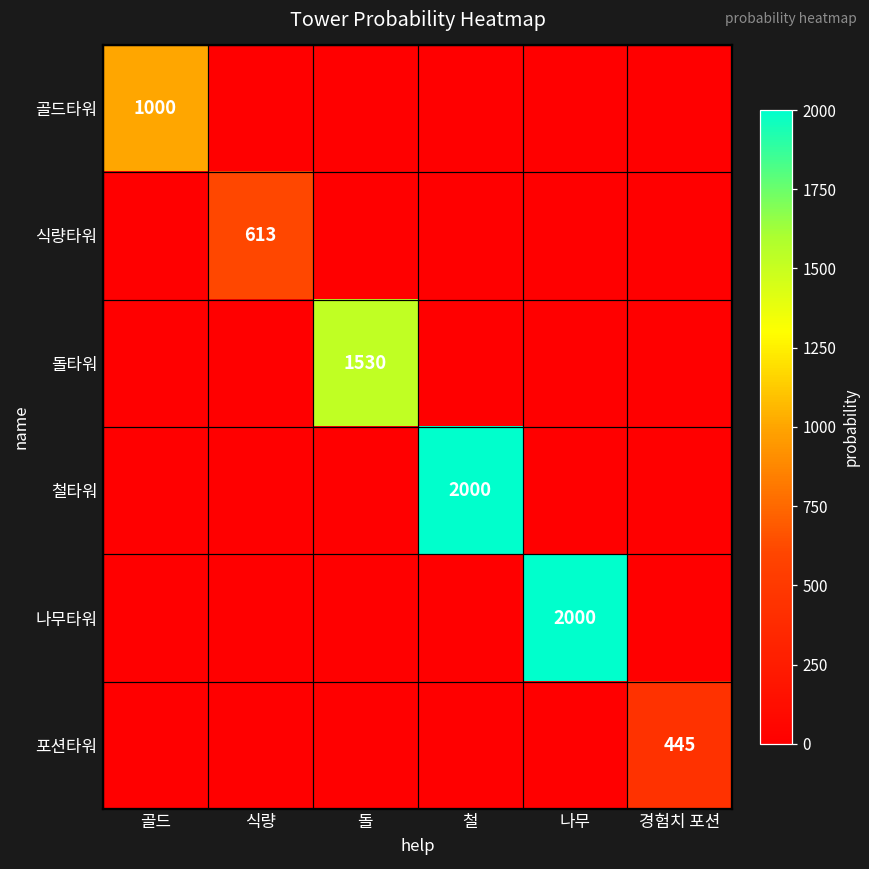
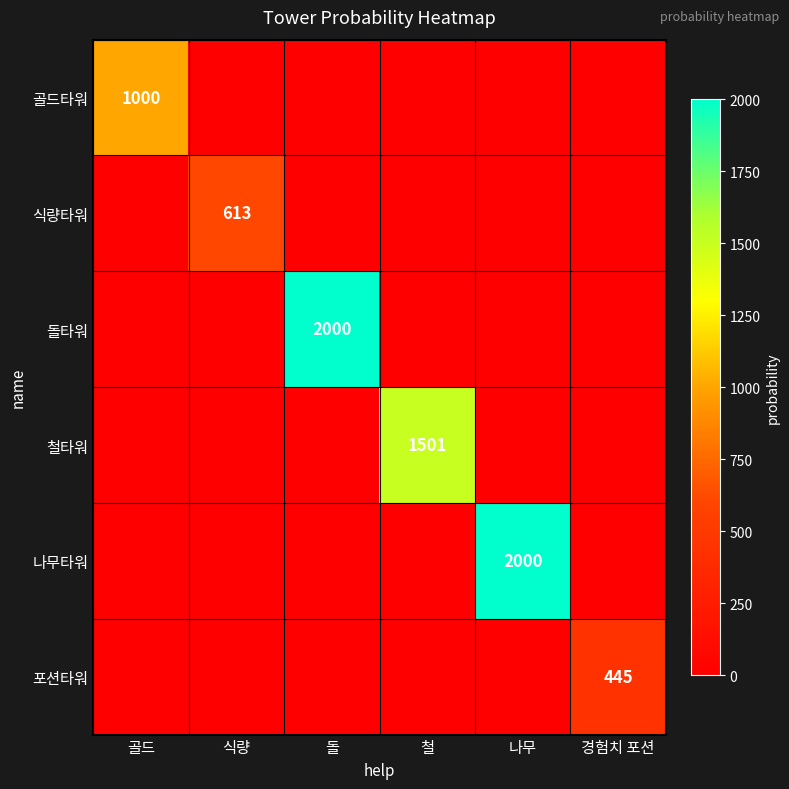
돌타워, 돌: 1530 -> 2000
철타워, 철: 2000 -> 1501
